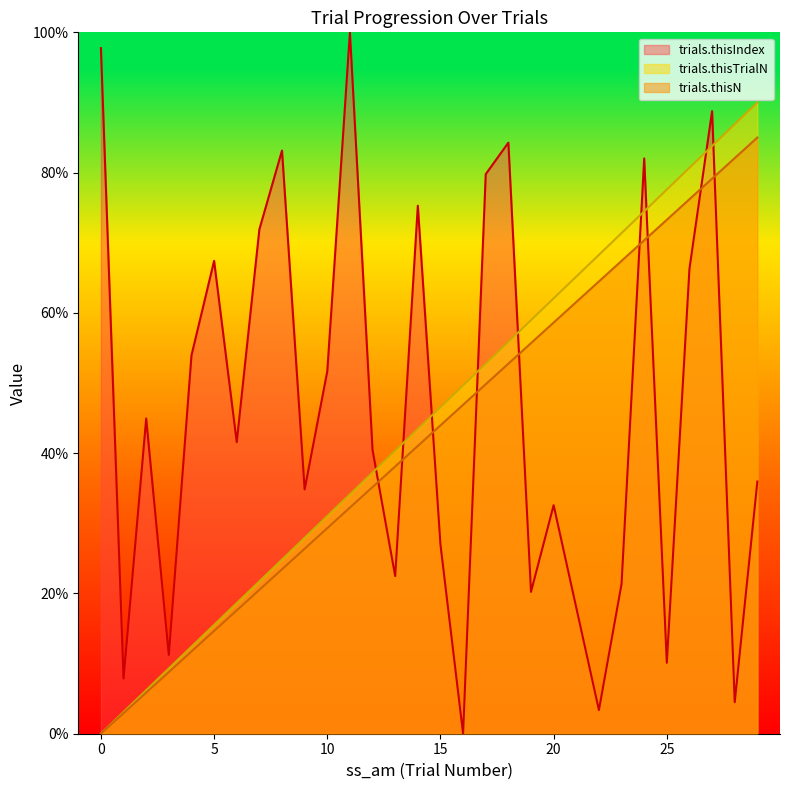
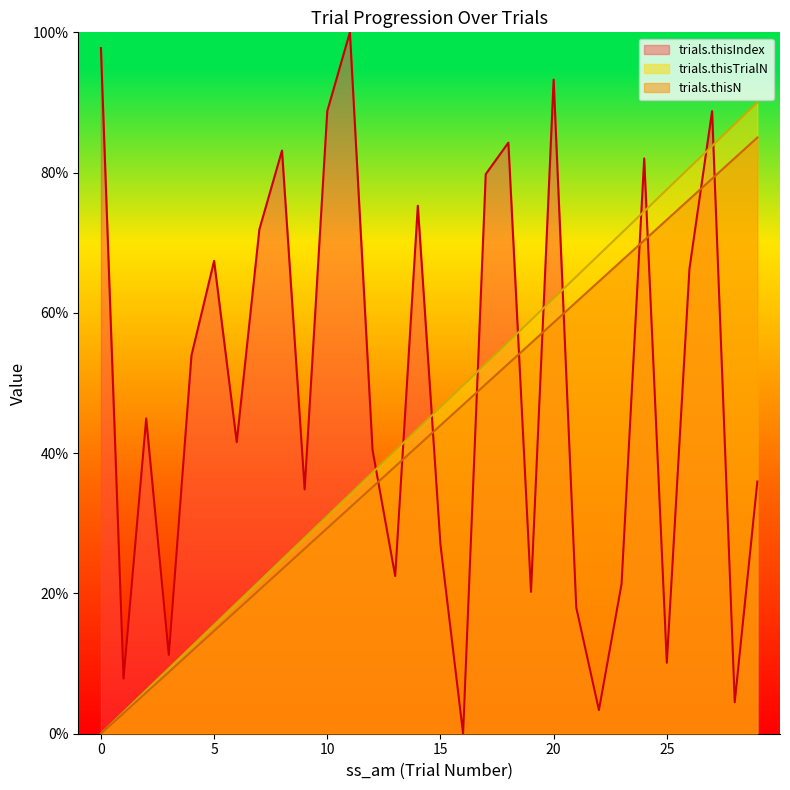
trials.thisIndex, 10: 52% -> 89%
trials.thisIndex, 20: 33% -> 93%
